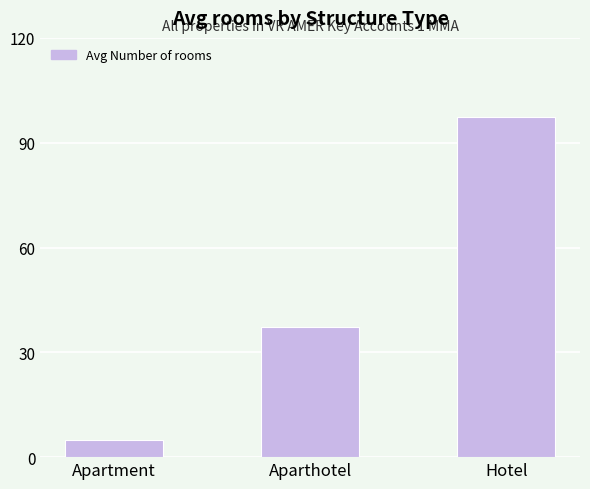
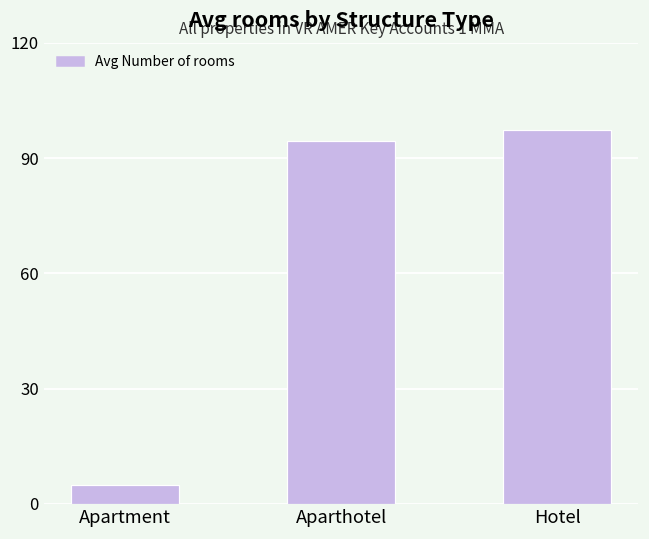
Aparthotel: 37 -> 94
